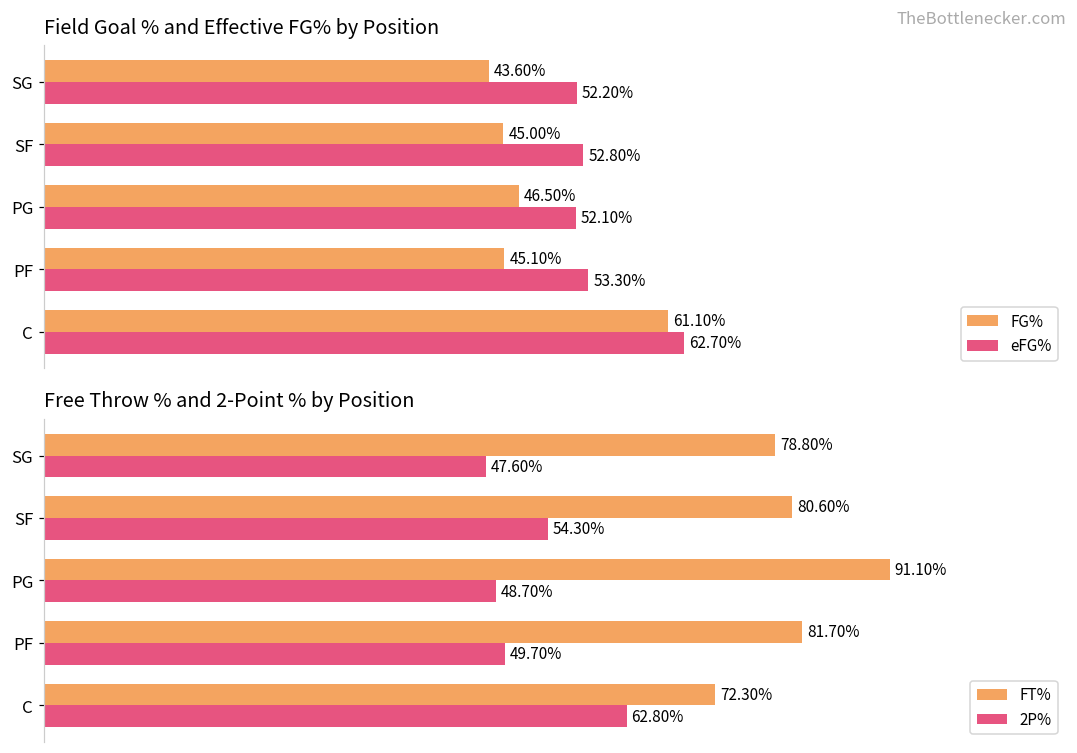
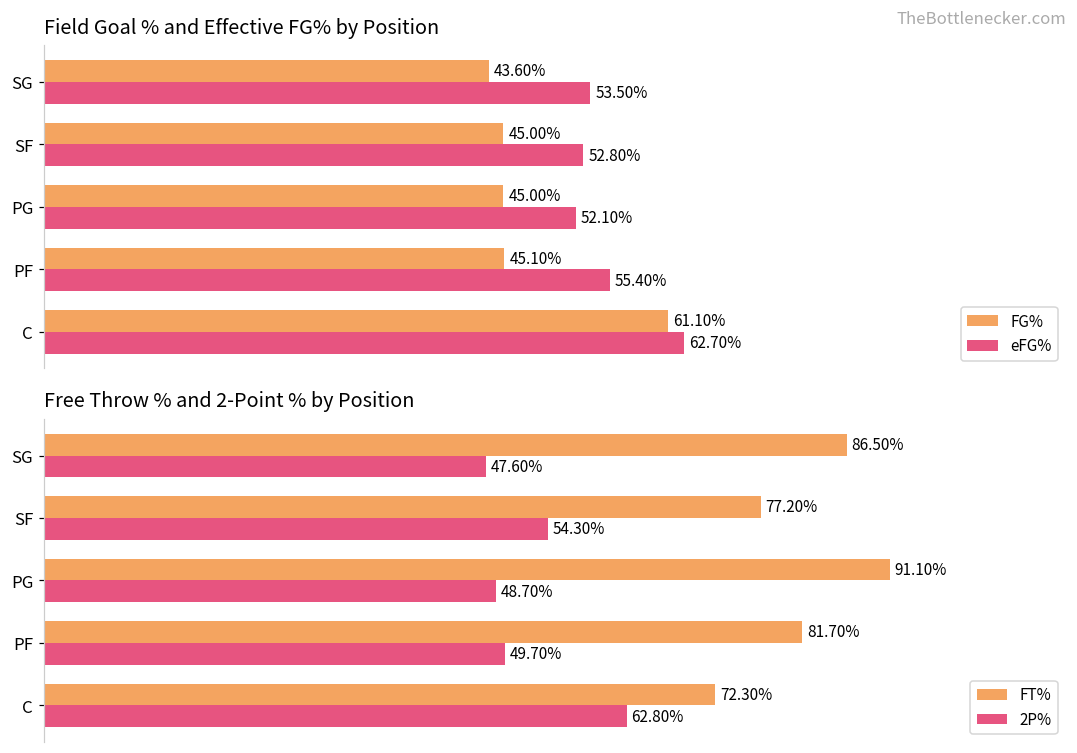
Field Goal % and Effective FG% by Position, eFG%, SG: 52.20% -> 53.50%
Field Goal % and Effective FG% by Position, FG%, PG: 46.50% -> 45.00%
Field Goal % and Effective FG% by Position, eFG%, PF: 53.30% -> 55.40%
Free Throw % and 2-Point % by Position, FT%, SG: 78.80% -> 86.50%
Free Throw % and 2-Point % by Position, FT%, SF: 80.60% -> 77.20%
